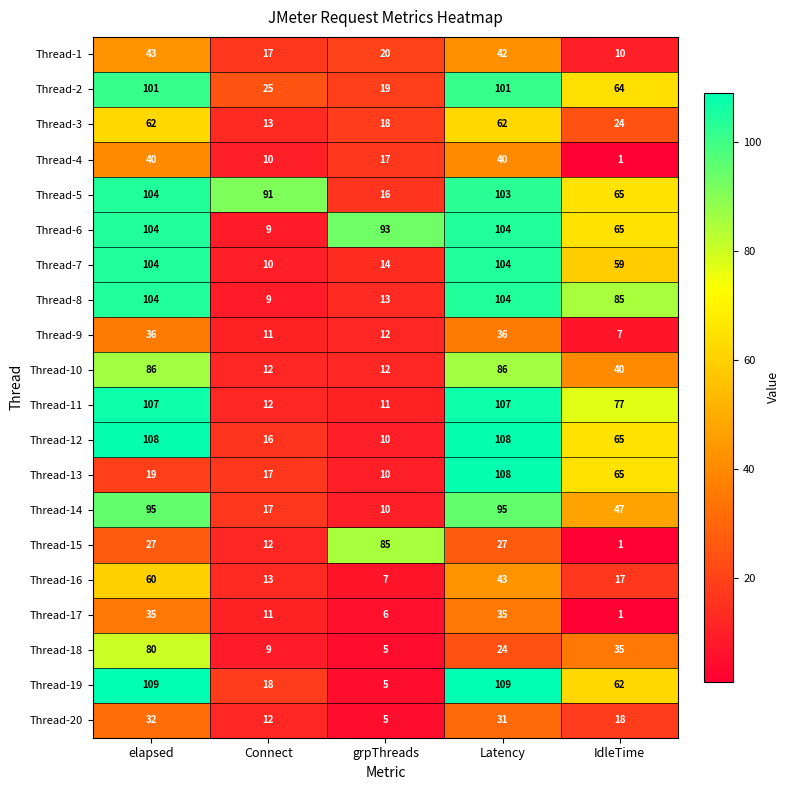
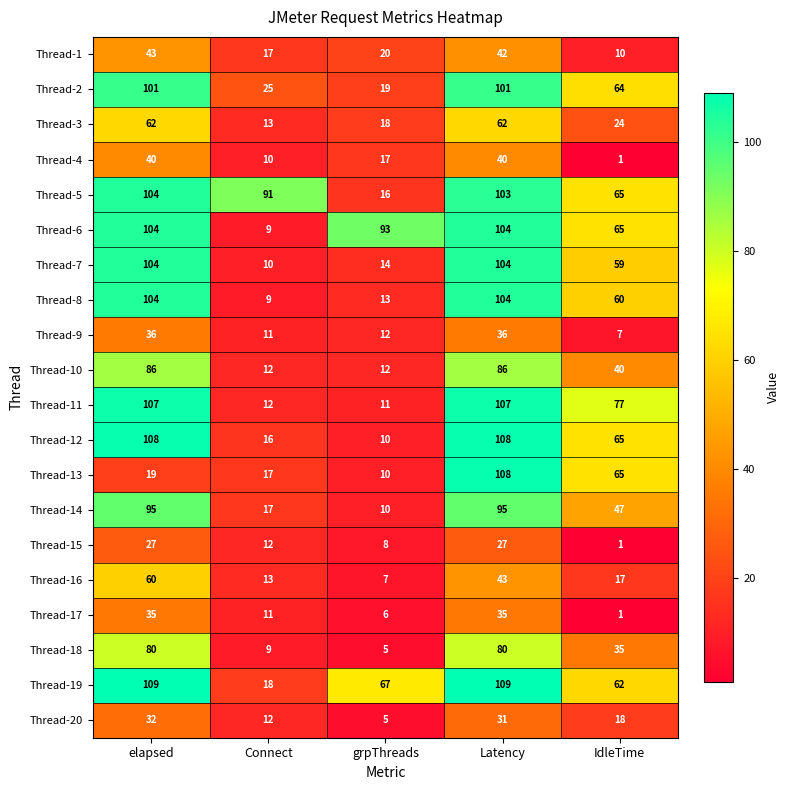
Thread-8, IdleTime: 85 -> 60
Thread-15, grpThreads: 85 -> 8
Thread-18, Latency: 24 -> 80
Thread-19, grpThreads: 5 -> 67
